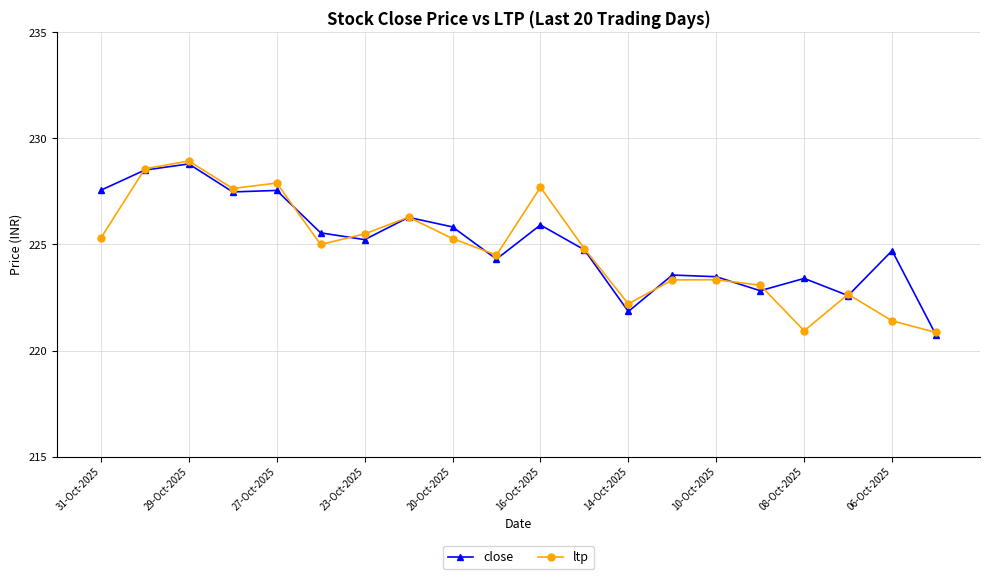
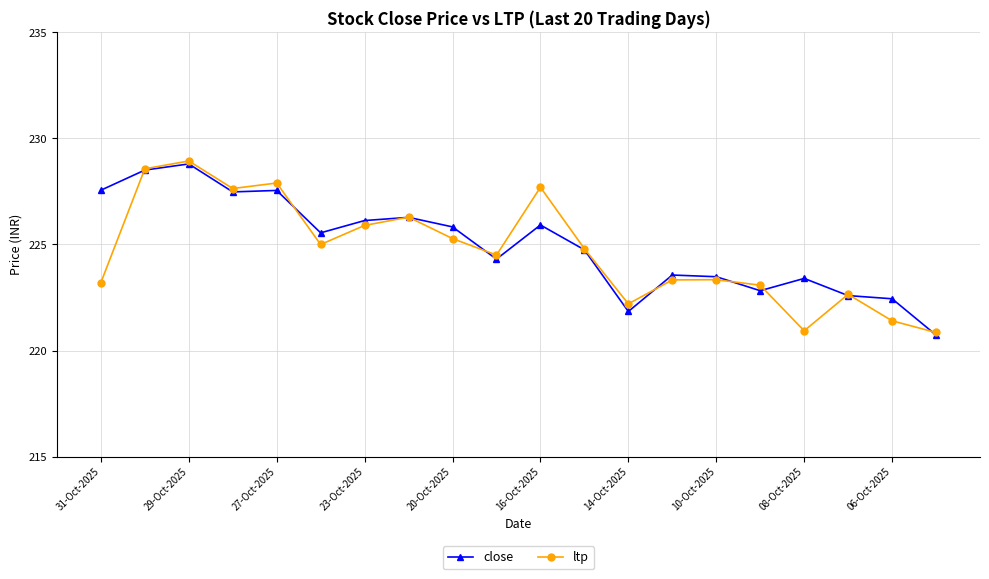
ltp, 31-Oct-2025: 225.3 -> 223.2
close, 23-Oct-2025: 225.2 -> 226.1
ltp, 23-Oct-2025: 225.5 -> 225.9
close, 06-Oct-2025: 224.7 -> 222.4
